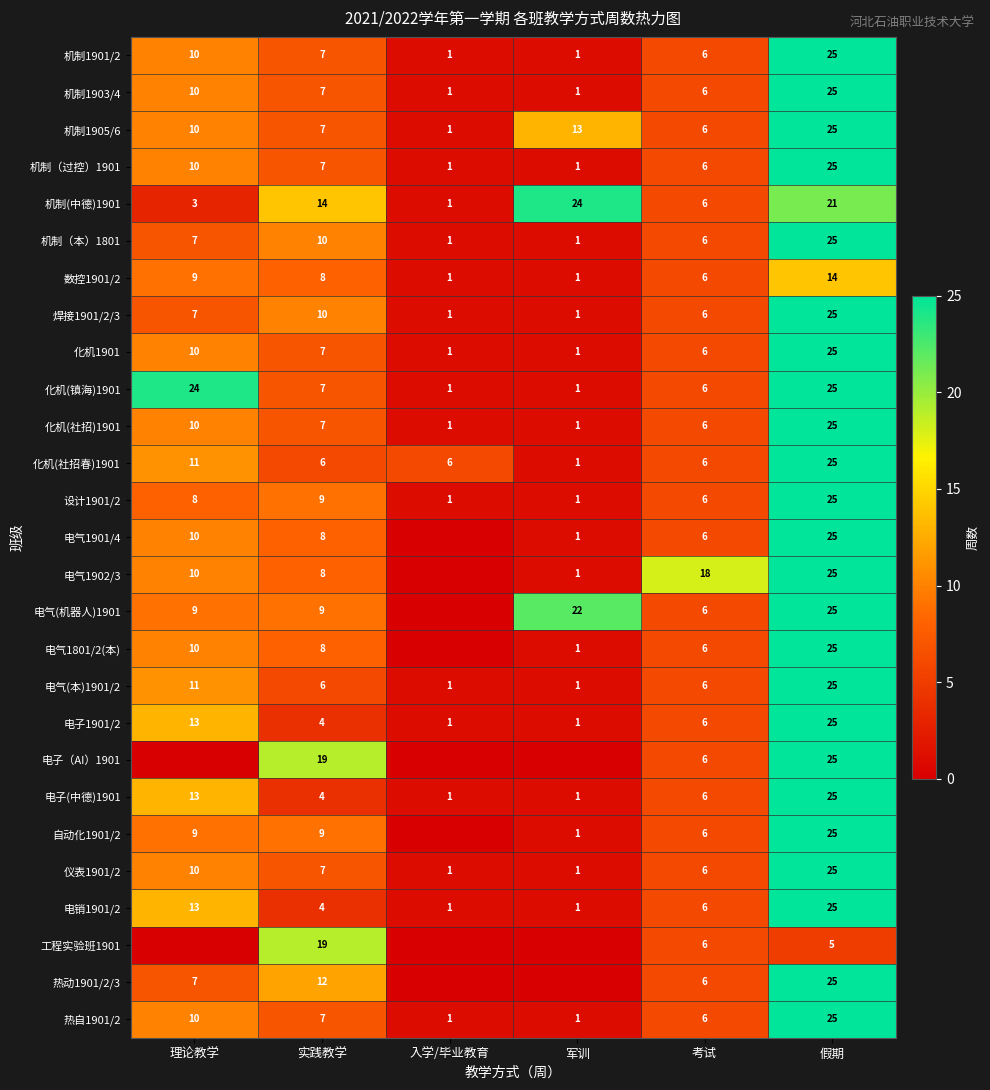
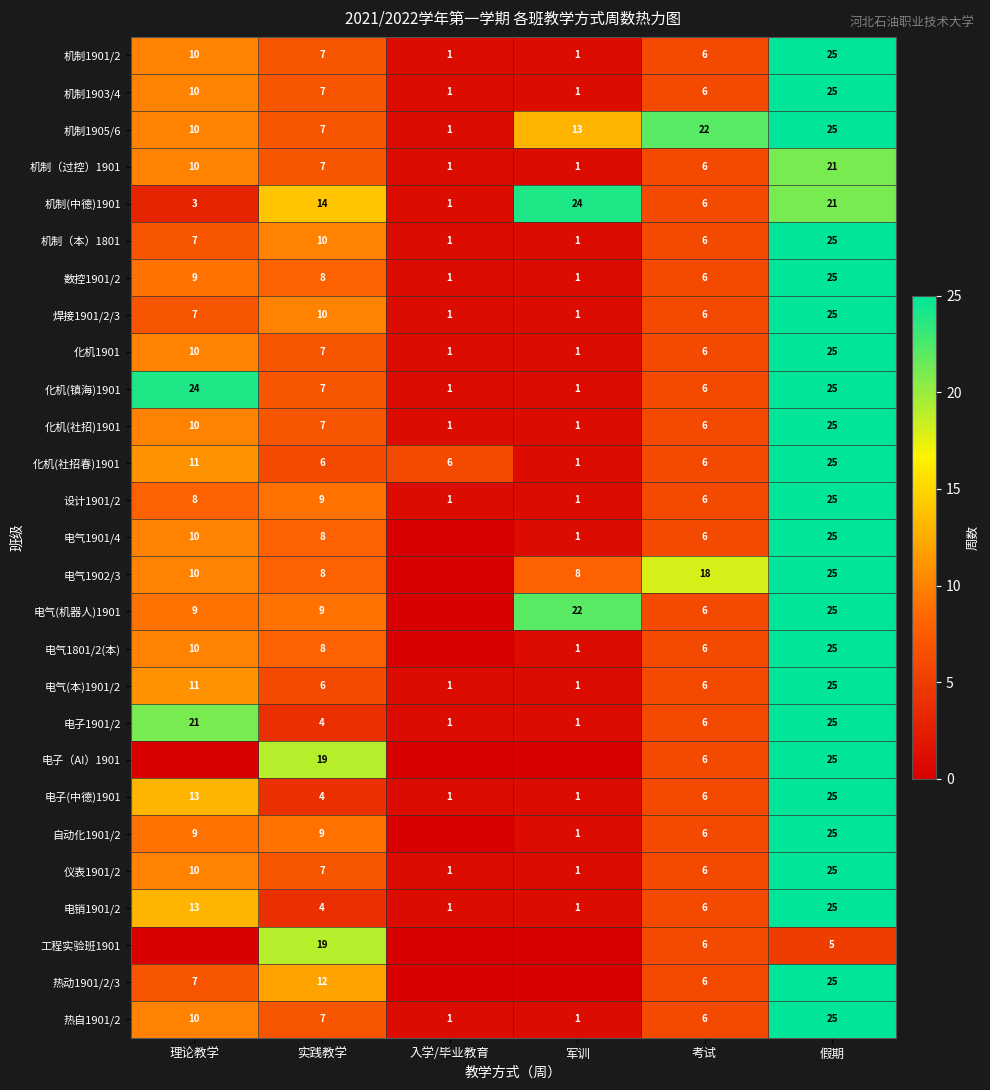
机制1905/6, 考试: 6 -> 22
机制（过控）1901, 假期: 25 -> 21
数控1901/2, 假期: 14 -> 25
电气1902/3, 军训: 1 -> 8
电子1901/2, 理论教学: 13 -> 21
